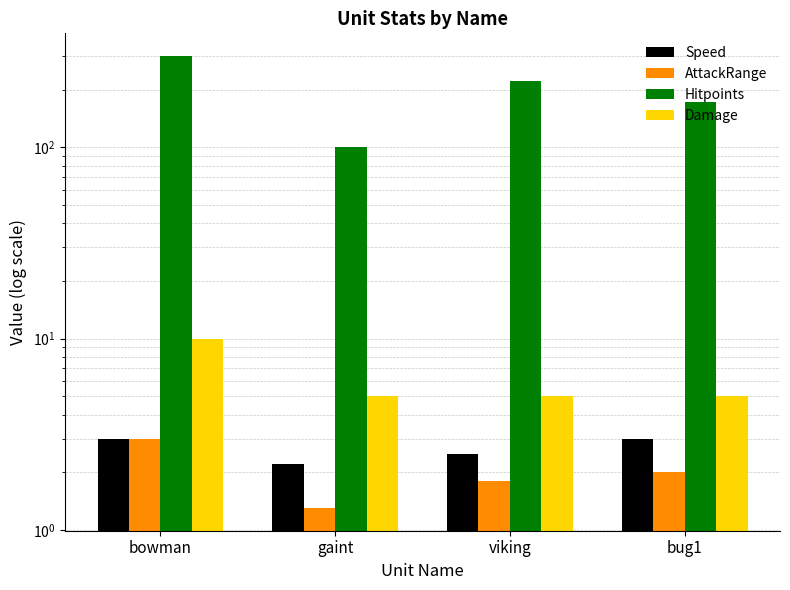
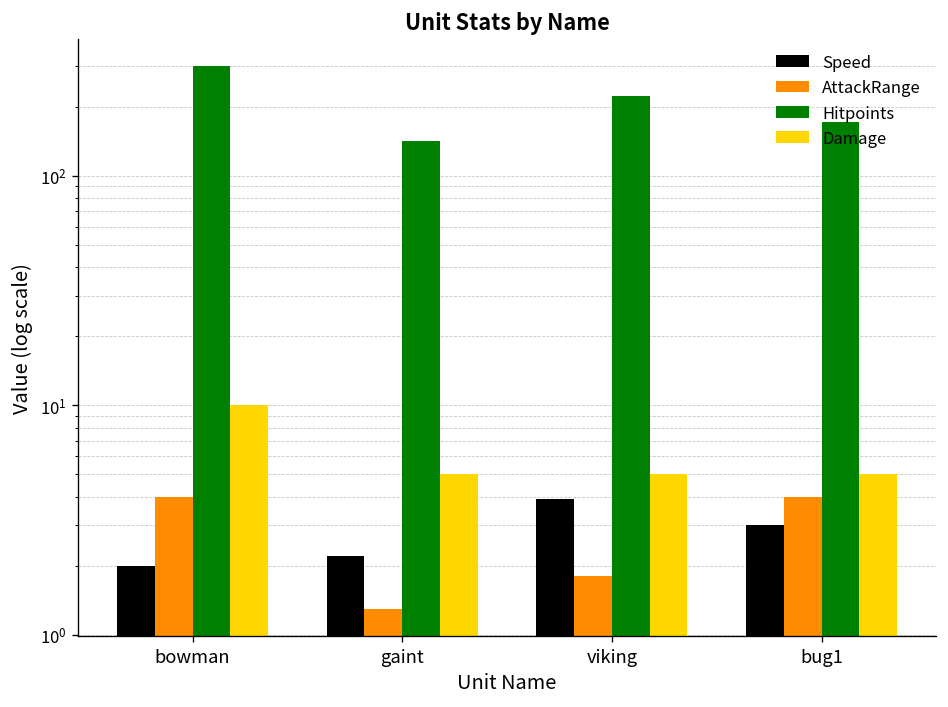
Speed, bowman: 3 -> 2
AttackRange, bowman: 3 -> 4
Hitpoints, gaint: 100 -> 140
Speed, viking: 2.5 -> 3.9
AttackRange, bug1: 2 -> 4
